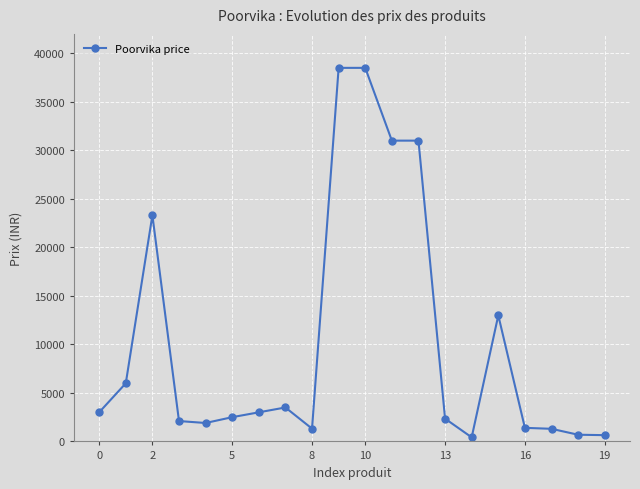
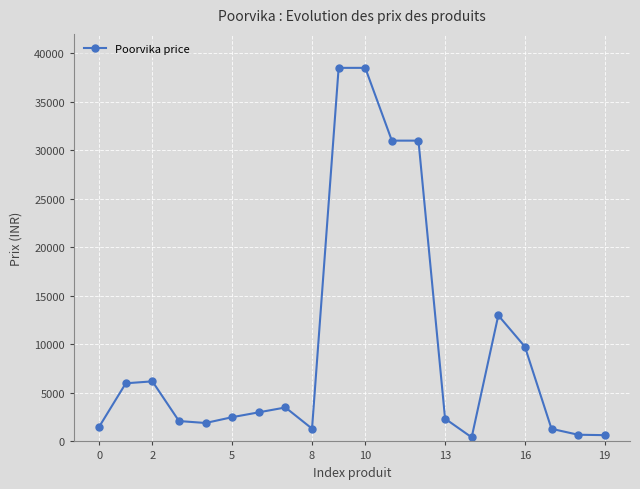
0: 3000 -> 2000
2: 23000 -> 6000
16: 1000 -> 10000
